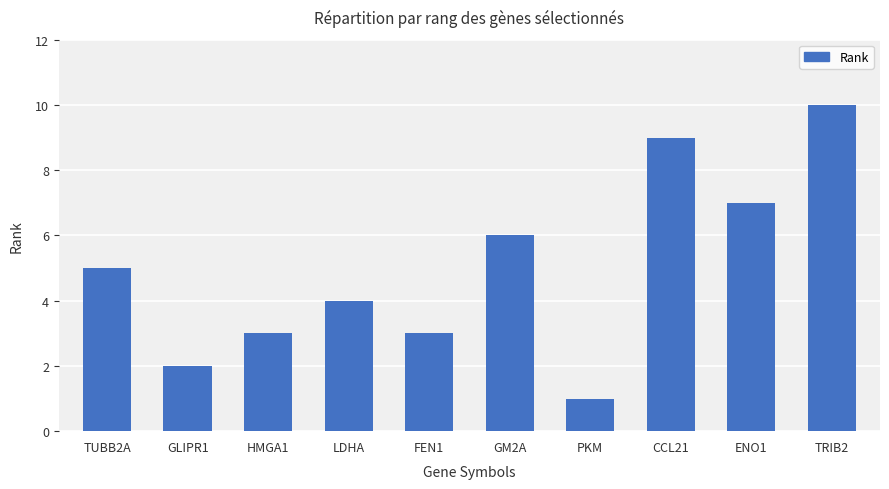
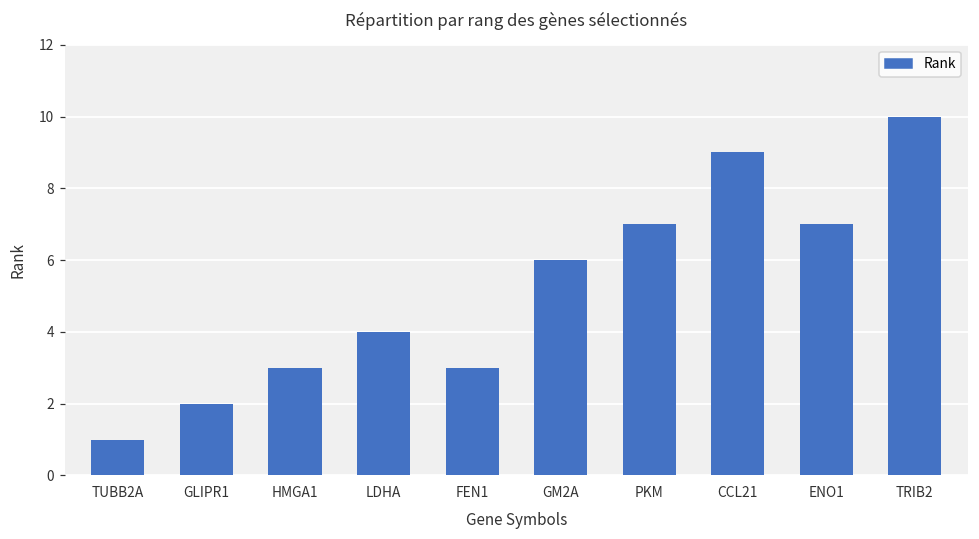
TUBB2A: 5 -> 1
PKM: 1 -> 7
